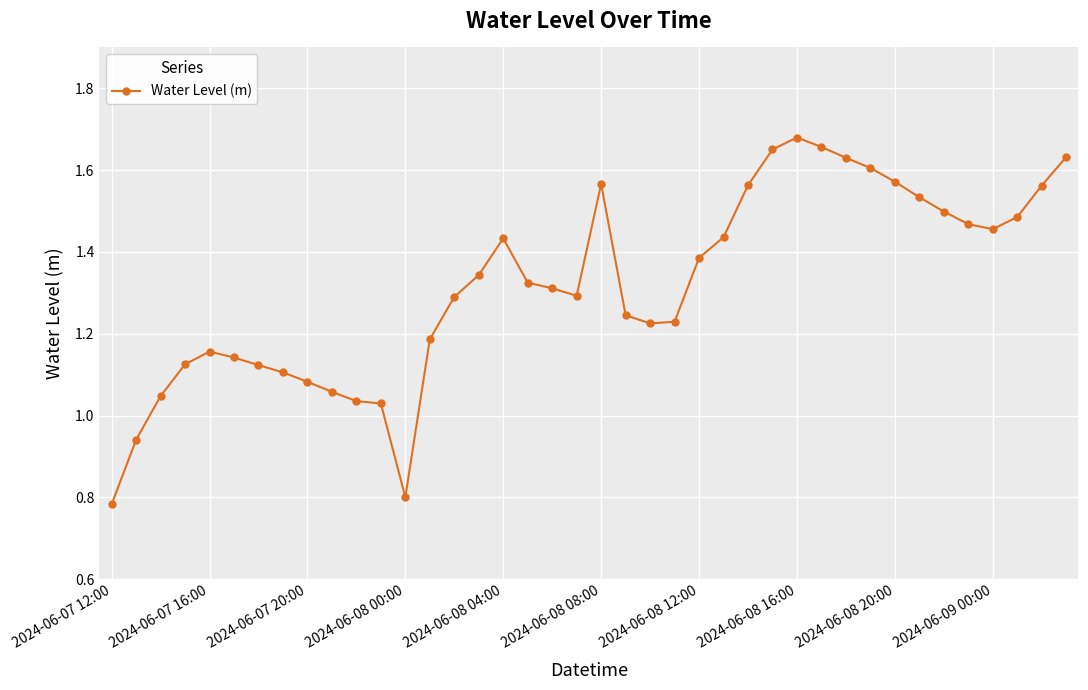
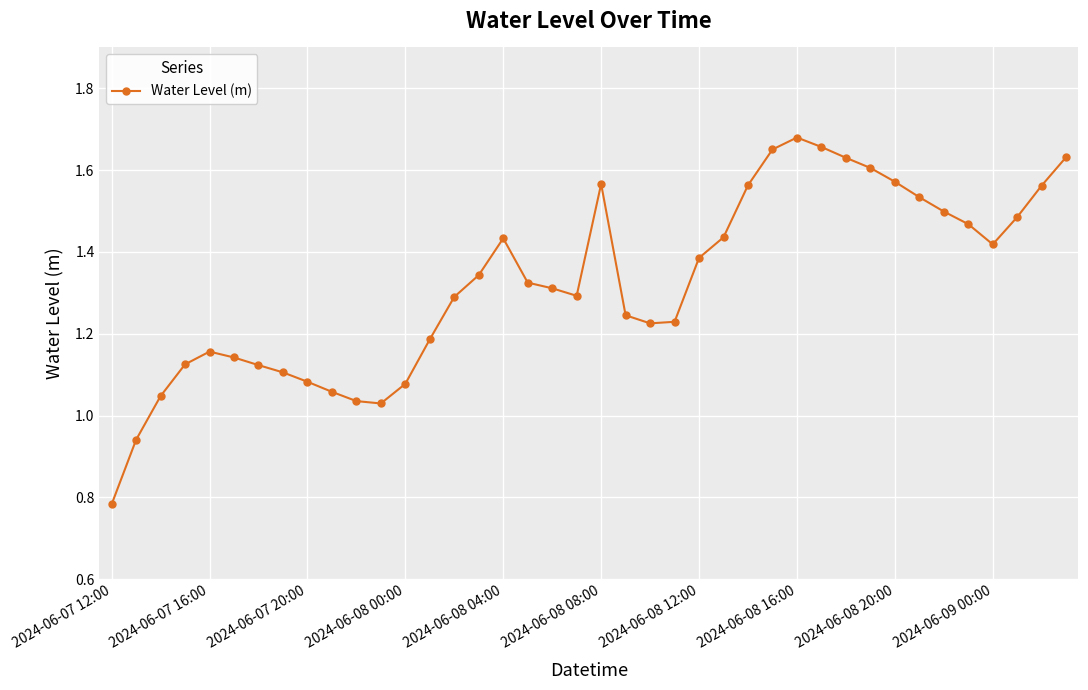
2024-06-08 00:00: 0.80 -> 1.08
2024-06-09 00:00: 1.46 -> 1.42
